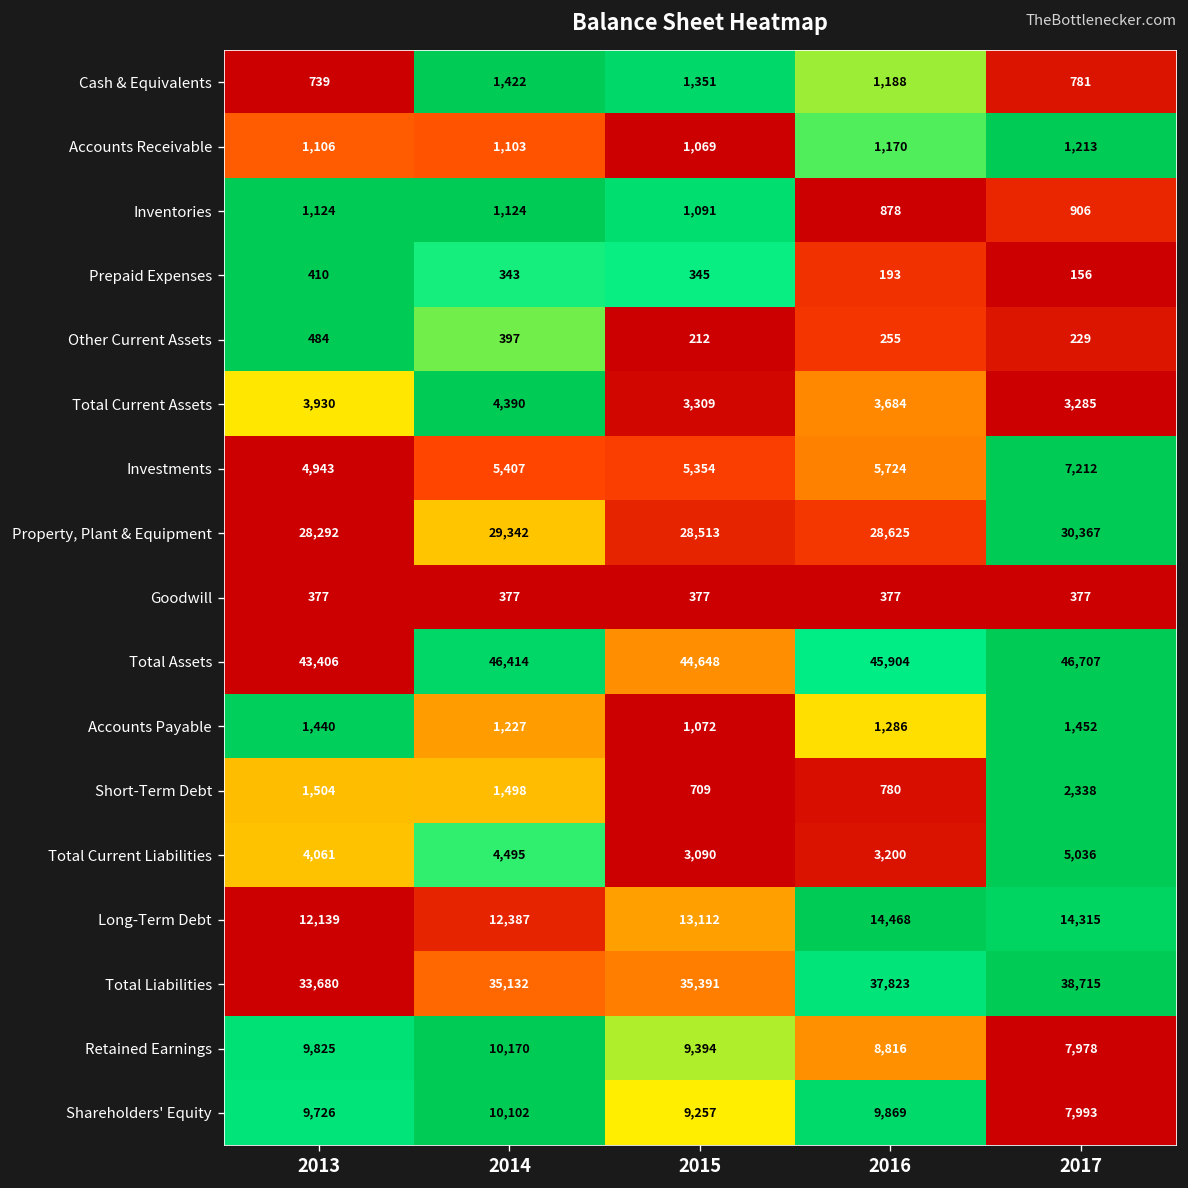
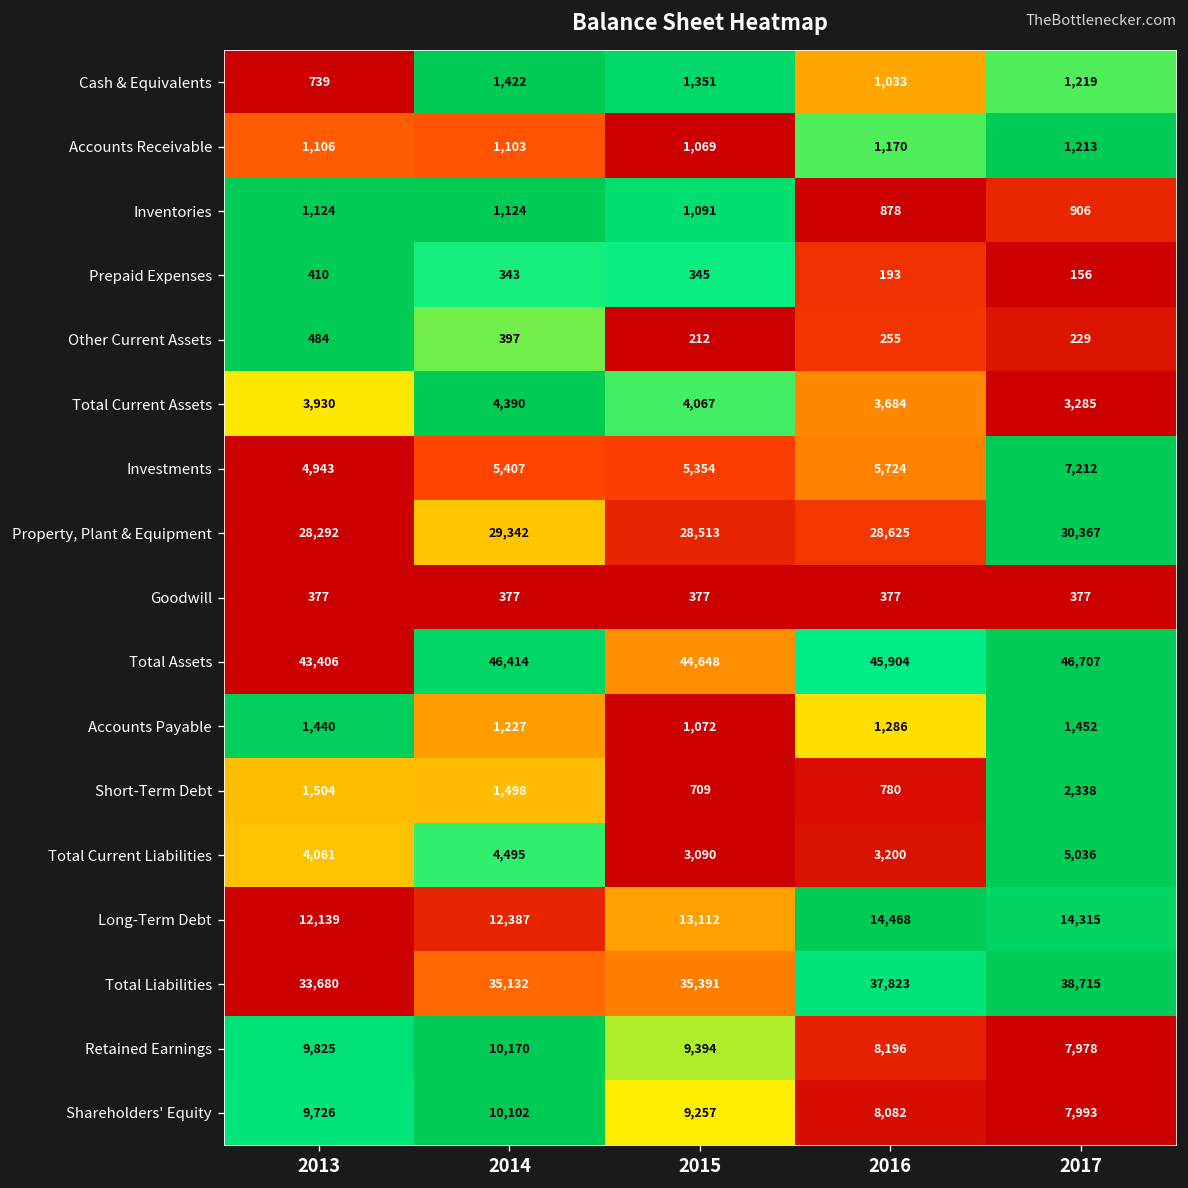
Cash & Equivalents, 2016: 1,188 -> 1,033
Cash & Equivalents, 2017: 781 -> 1,219
Total Current Assets, 2015: 3,309 -> 4,067
Retained Earnings, 2016: 8,816 -> 8,196
Shareholders' Equity, 2016: 9,869 -> 8,082
